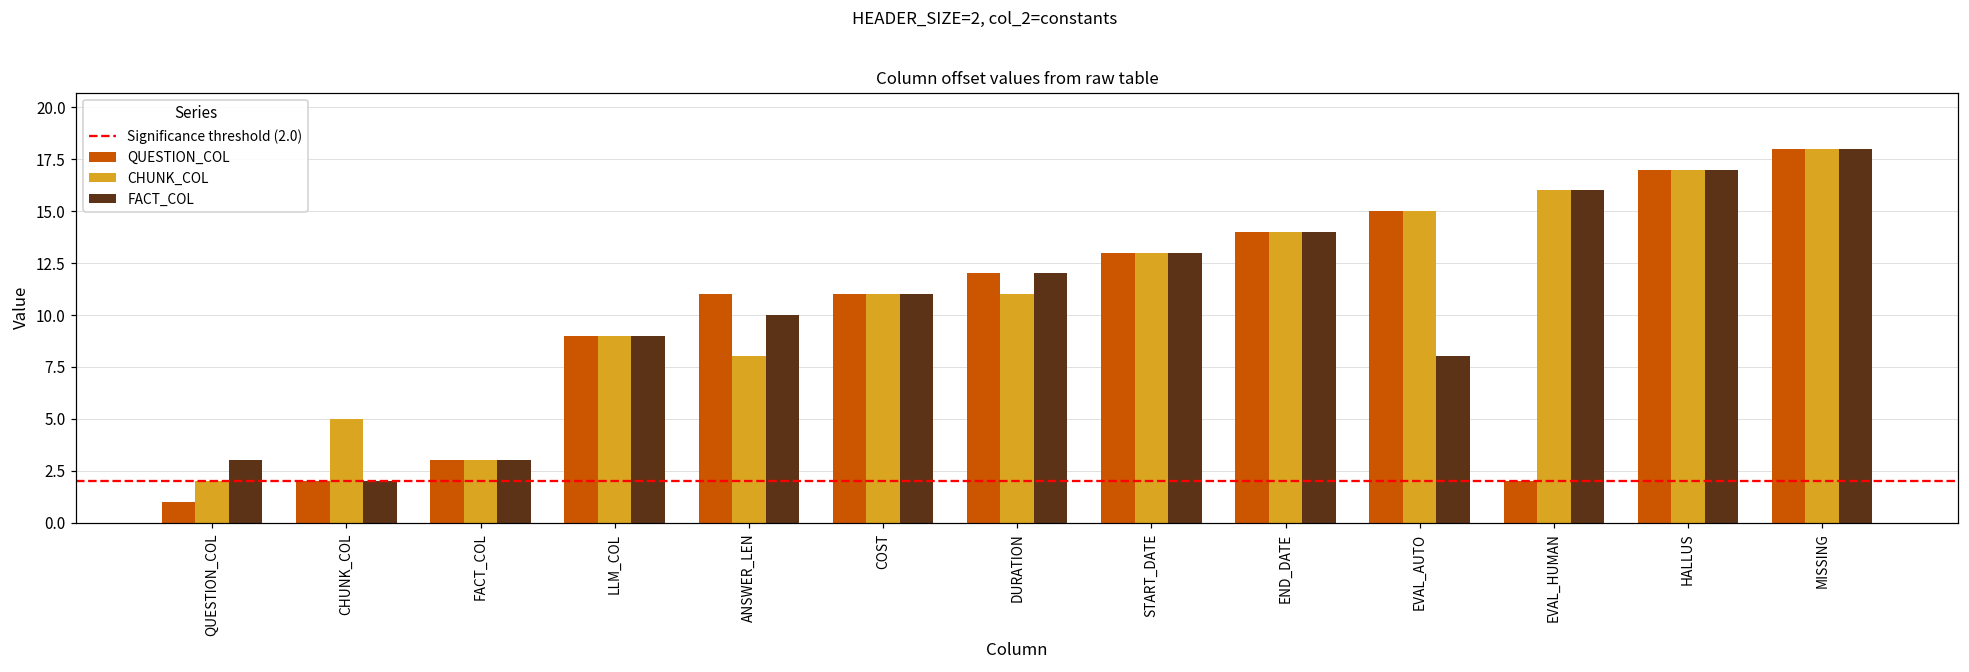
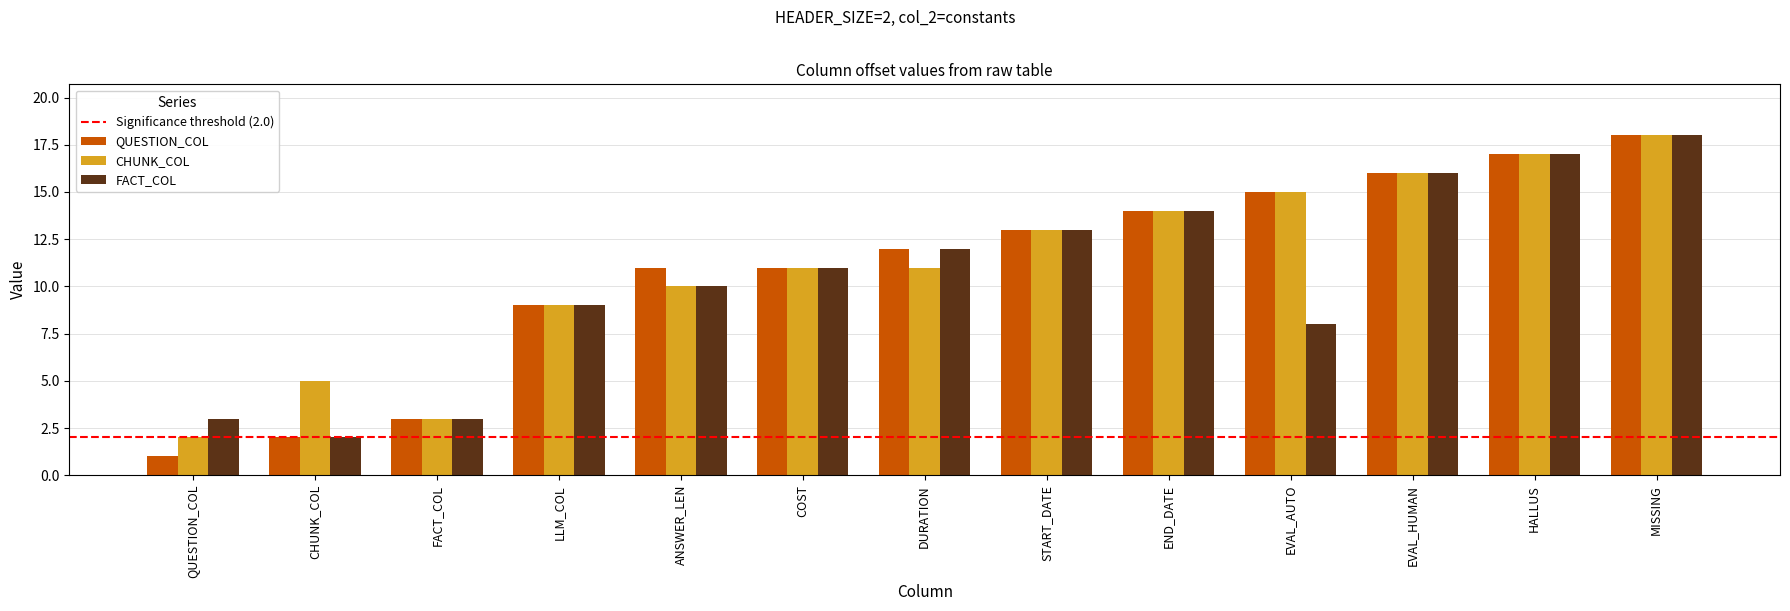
CHUNK_COL, ANSWER_LEN: 8 -> 10
QUESTION_COL, EVAL_HUMAN: 2 -> 16
